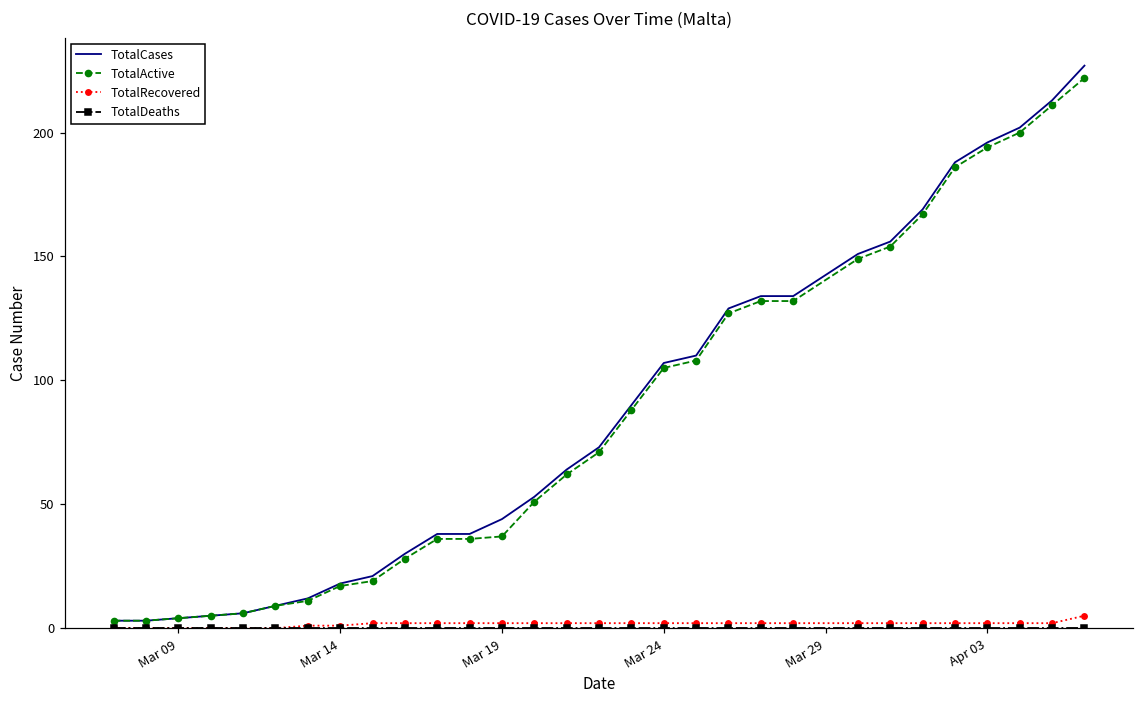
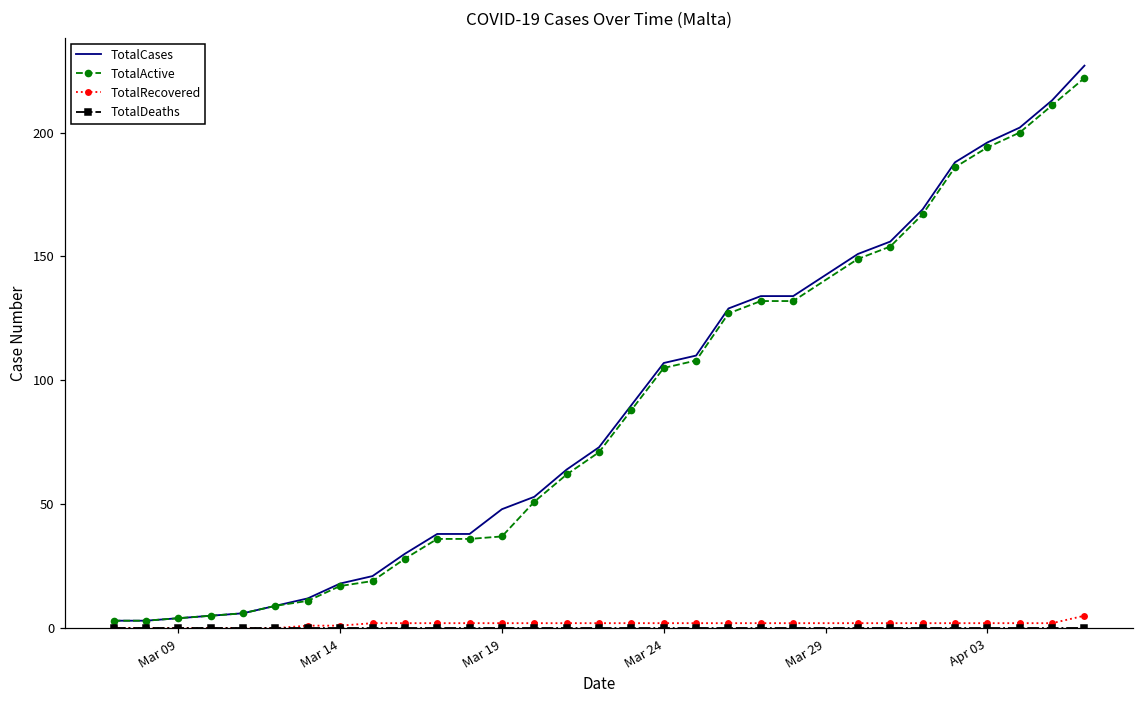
TotalCases, Mar 19: 44 -> 48
